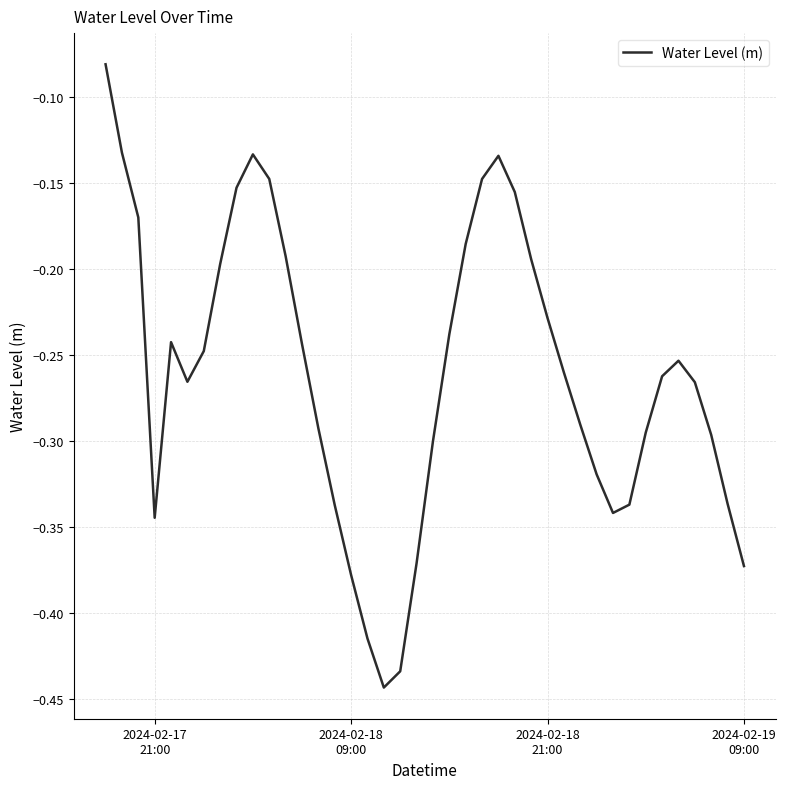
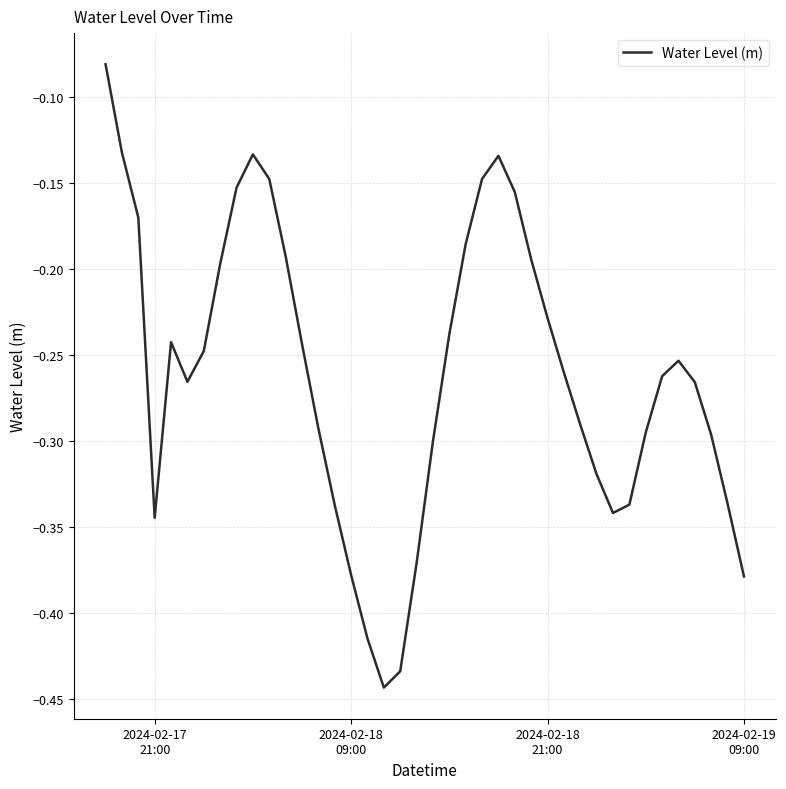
2024-02-19 09:00: -0.373 -> -0.379
